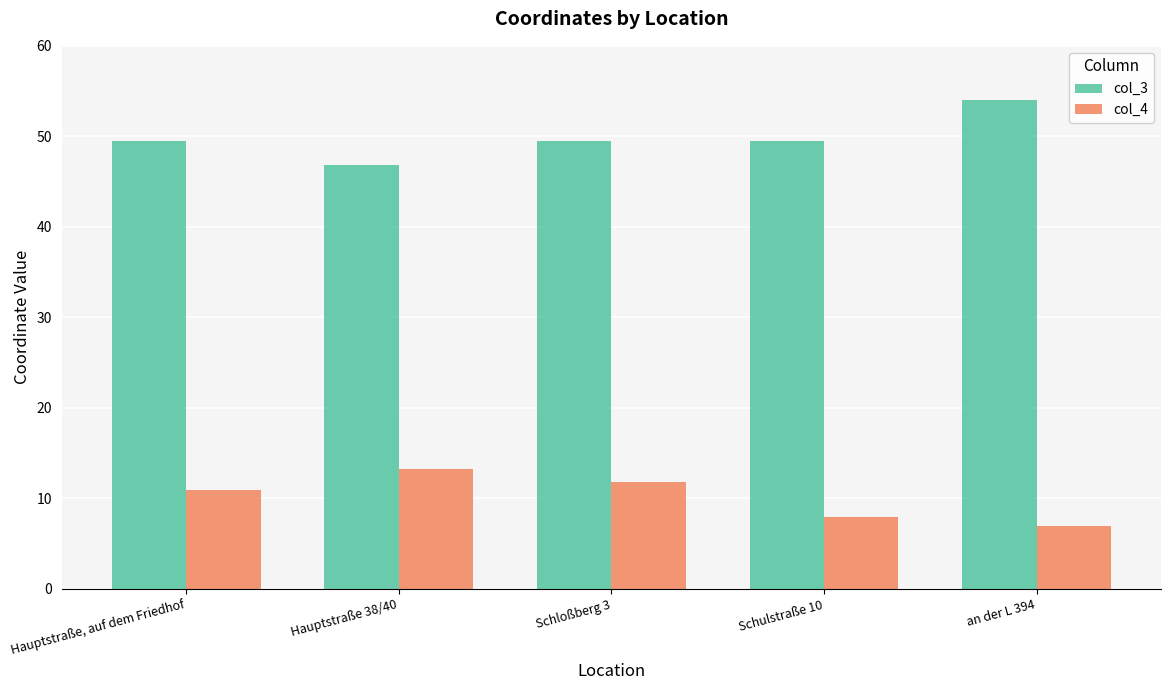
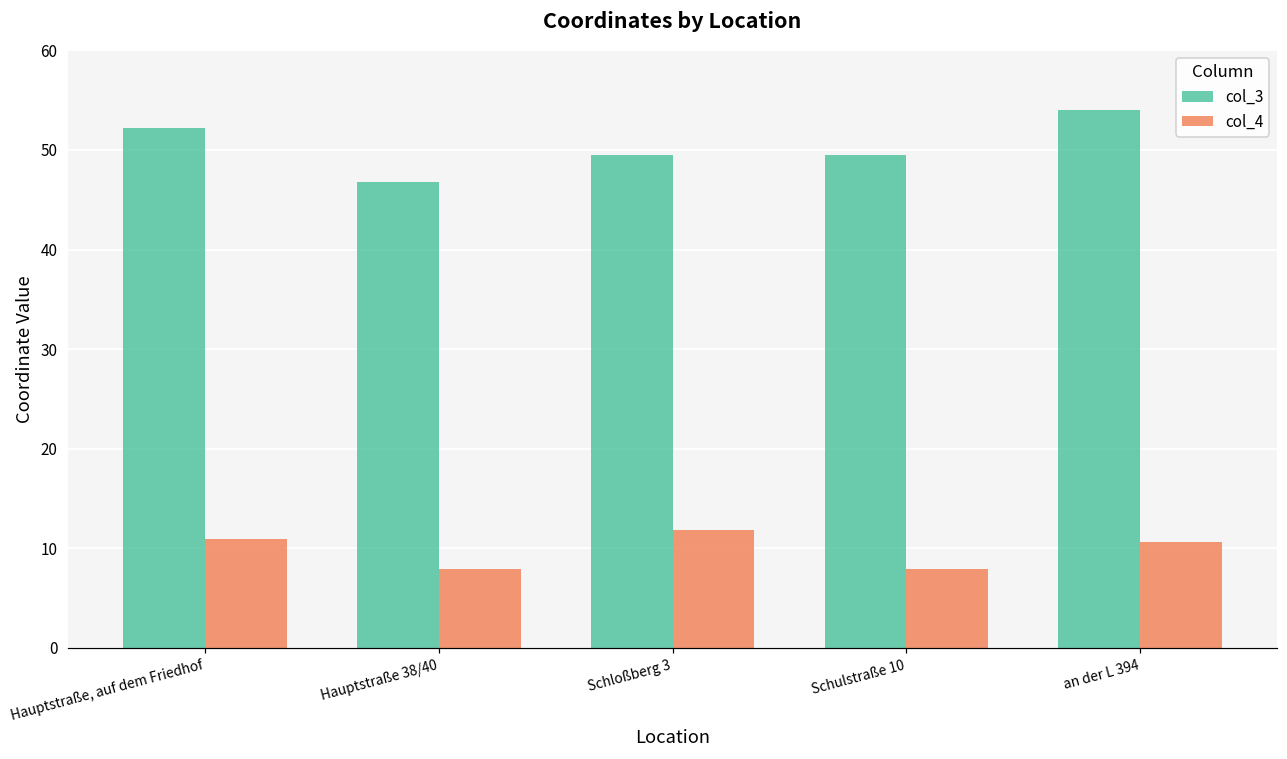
col_3, Hauptstraße, auf dem Friedhof: 50 -> 52
col_4, Hauptstraße 38/40: 13 -> 8
col_4, an der L 394: 7 -> 11
